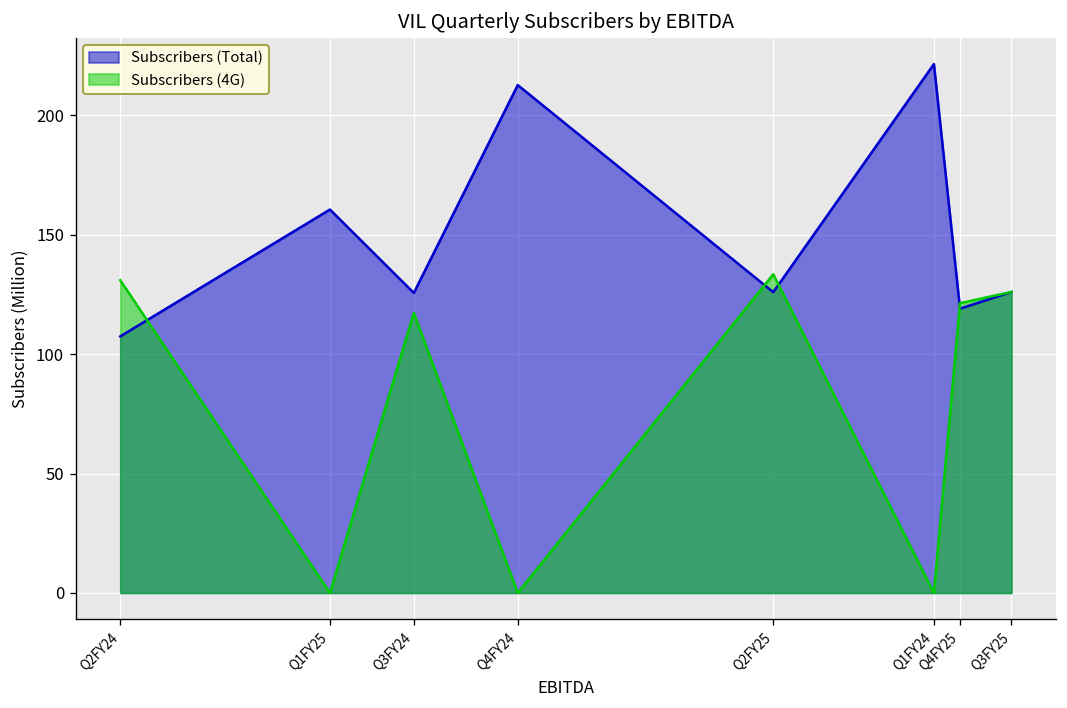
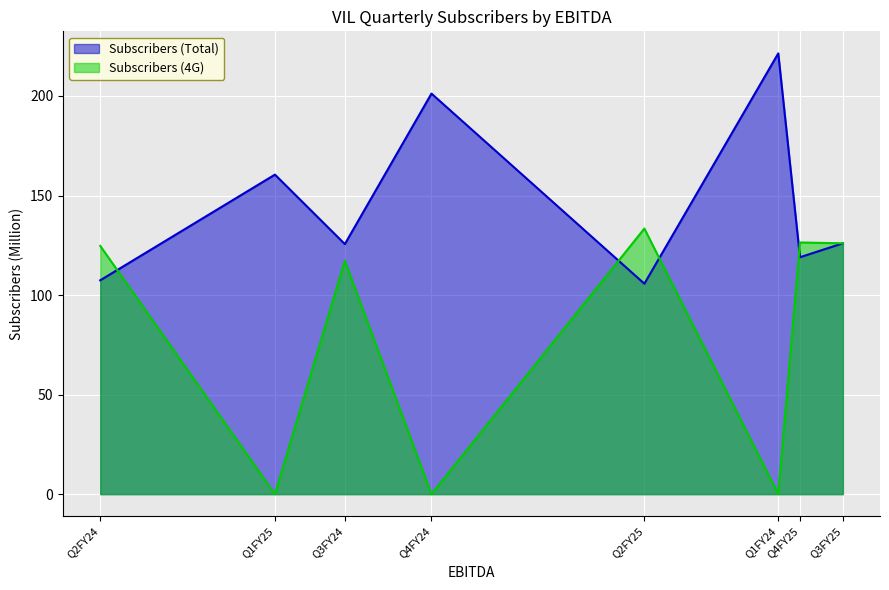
Subscribers (4G), Q2FY24: 131 -> 125
Subscribers (Total), Q4FY24: 213 -> 201
Subscribers (Total), Q2FY25: 126 -> 106
Subscribers (4G), Q4FY25: 121 -> 126
